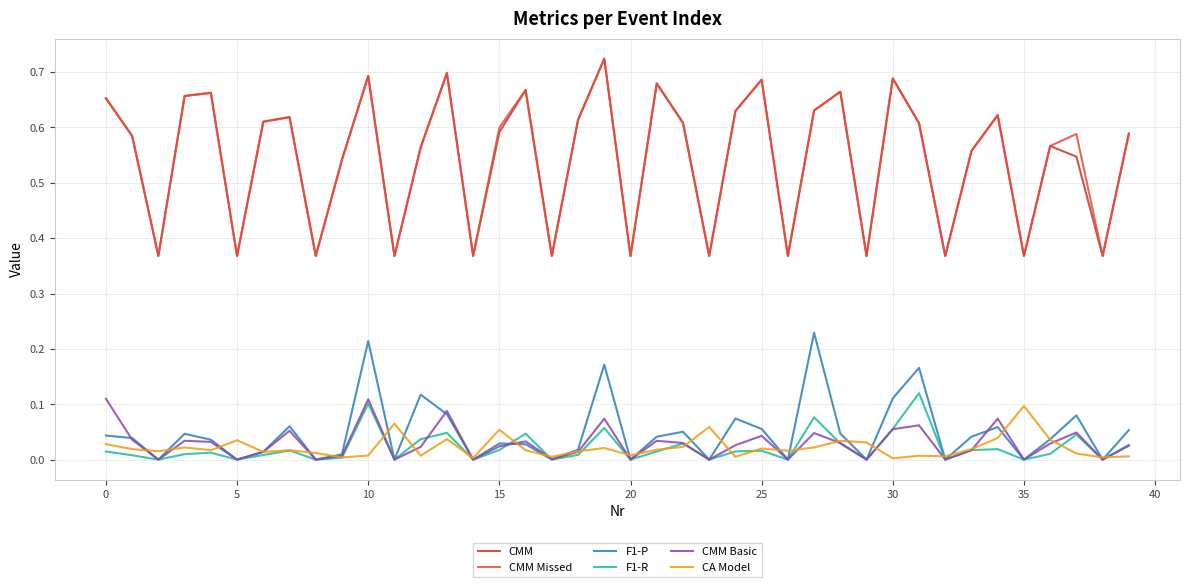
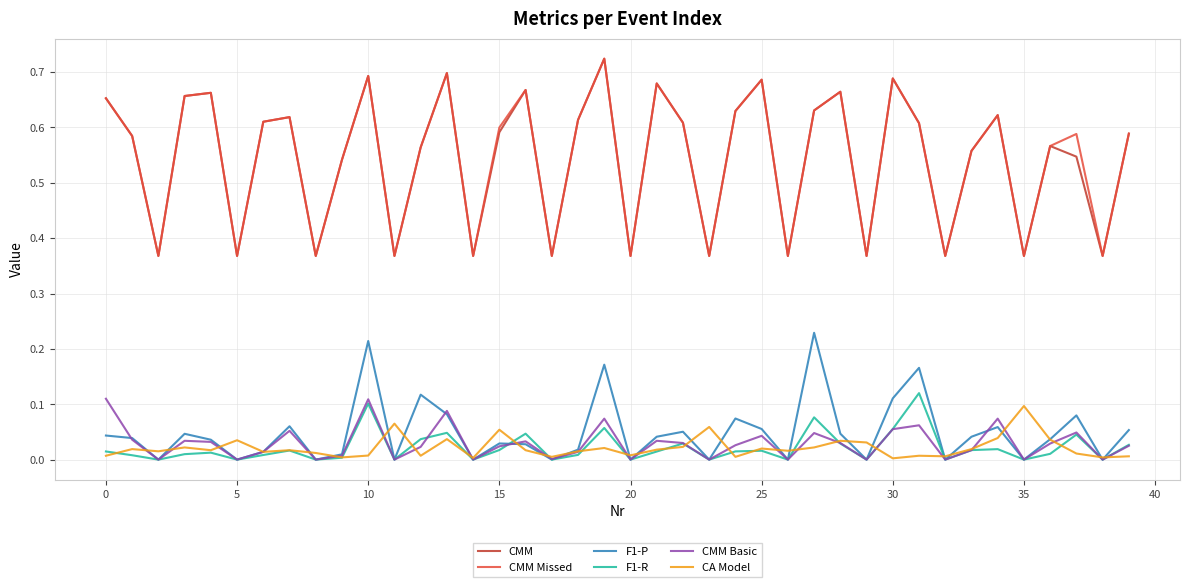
CA Model, 0: 0.03 -> 0.01
